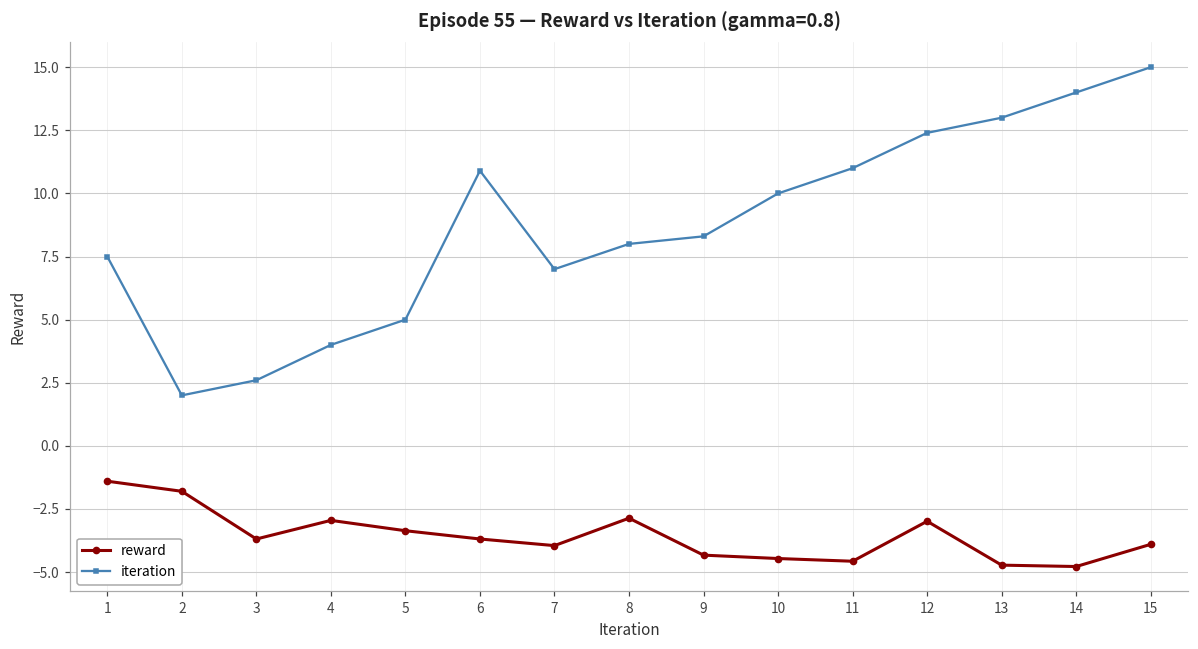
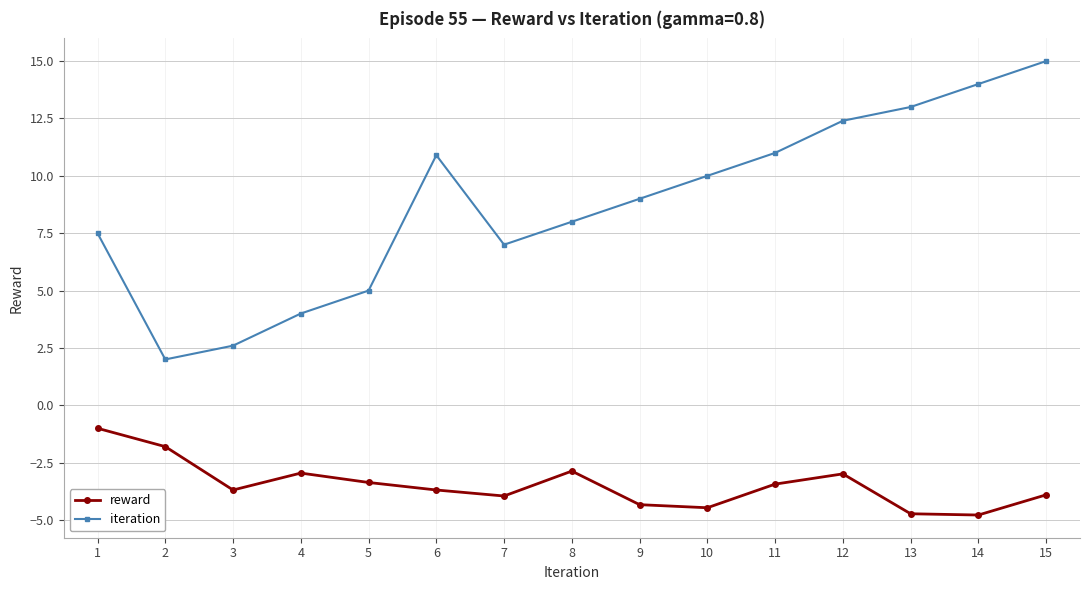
reward, 1: -1.4 -> -1.0
iteration, 9: 8.3 -> 9.0
reward, 11: -4.6 -> -3.4
